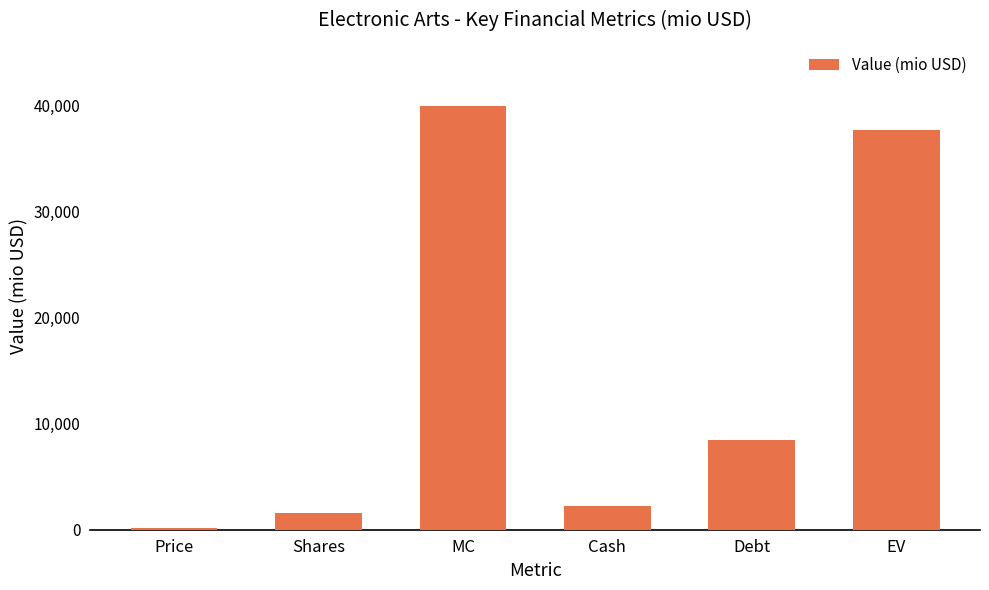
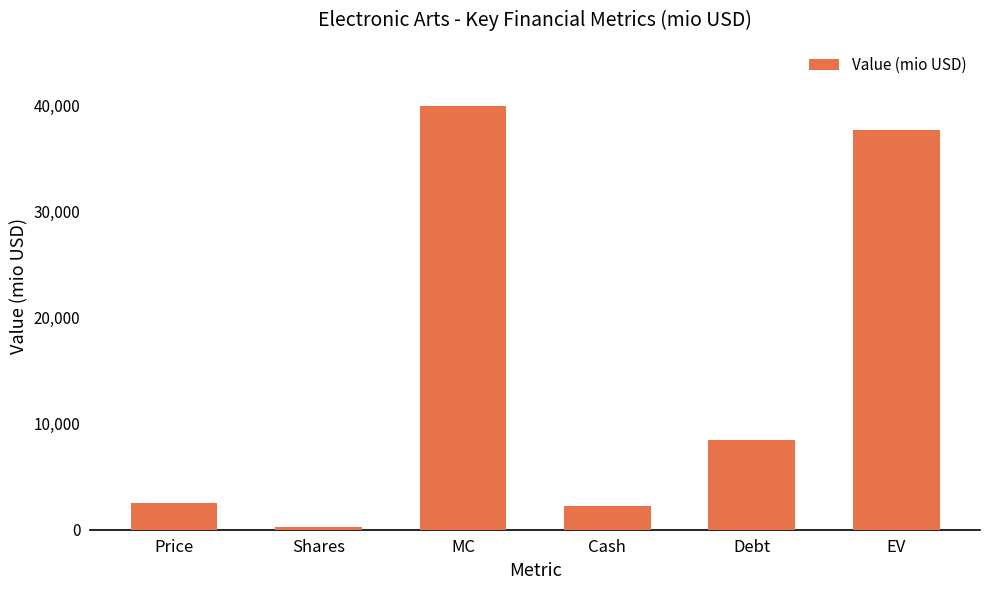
Price: 200 -> 2,500
Shares: 1,600 -> 300
